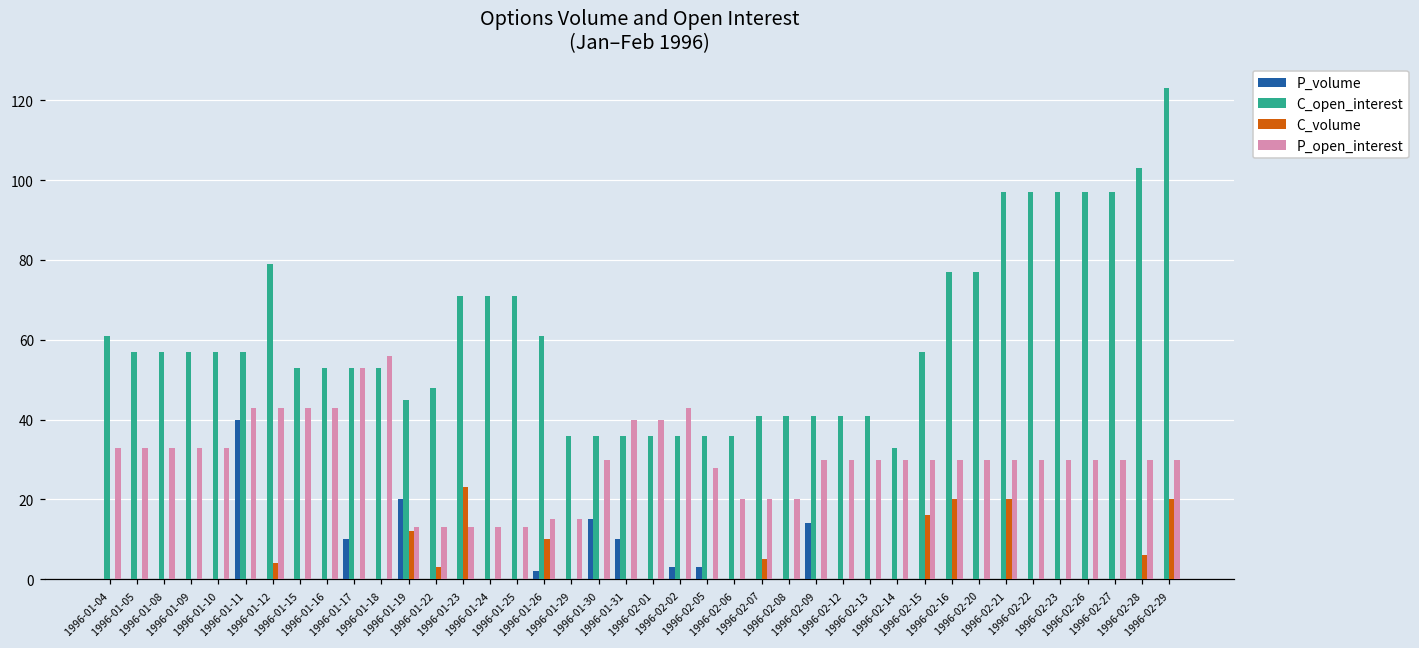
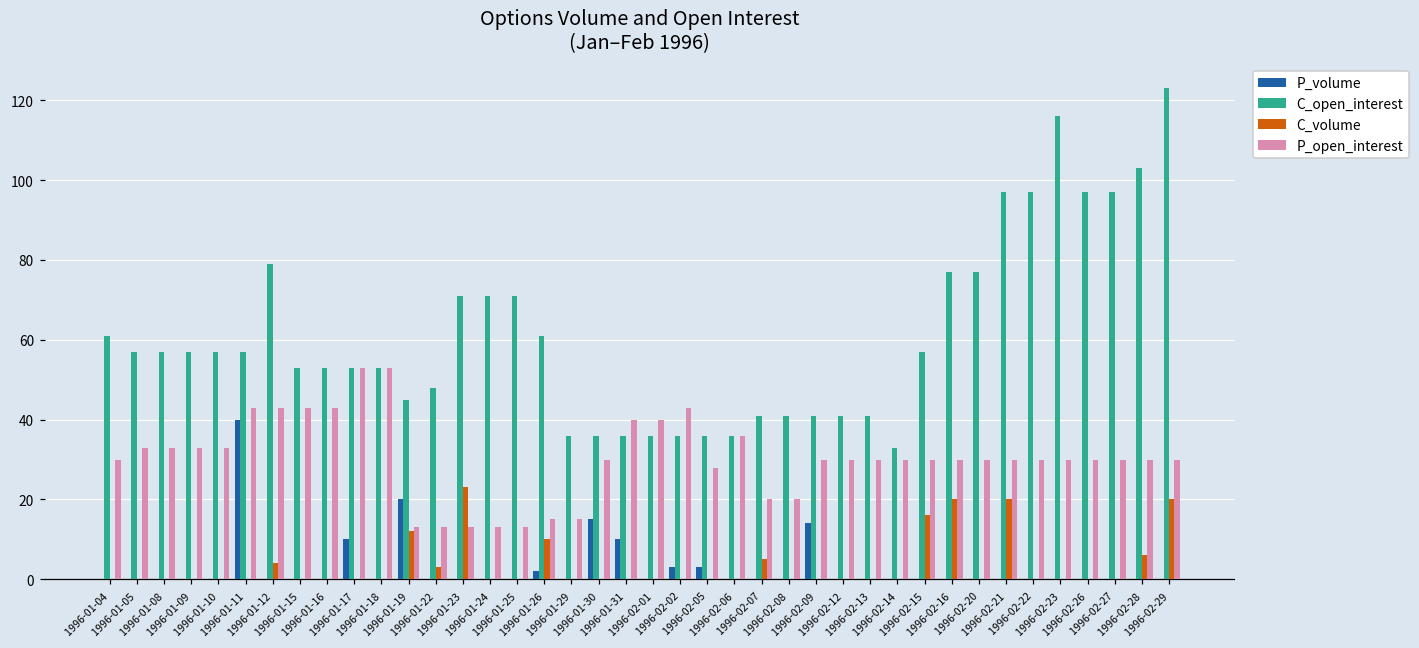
P_open_interest, 1996-01-04: 33 -> 30
P_open_interest, 1996-01-18: 56 -> 53
P_open_interest, 1996-02-06: 20 -> 36
C_open_interest, 1996-02-23: 97 -> 116
